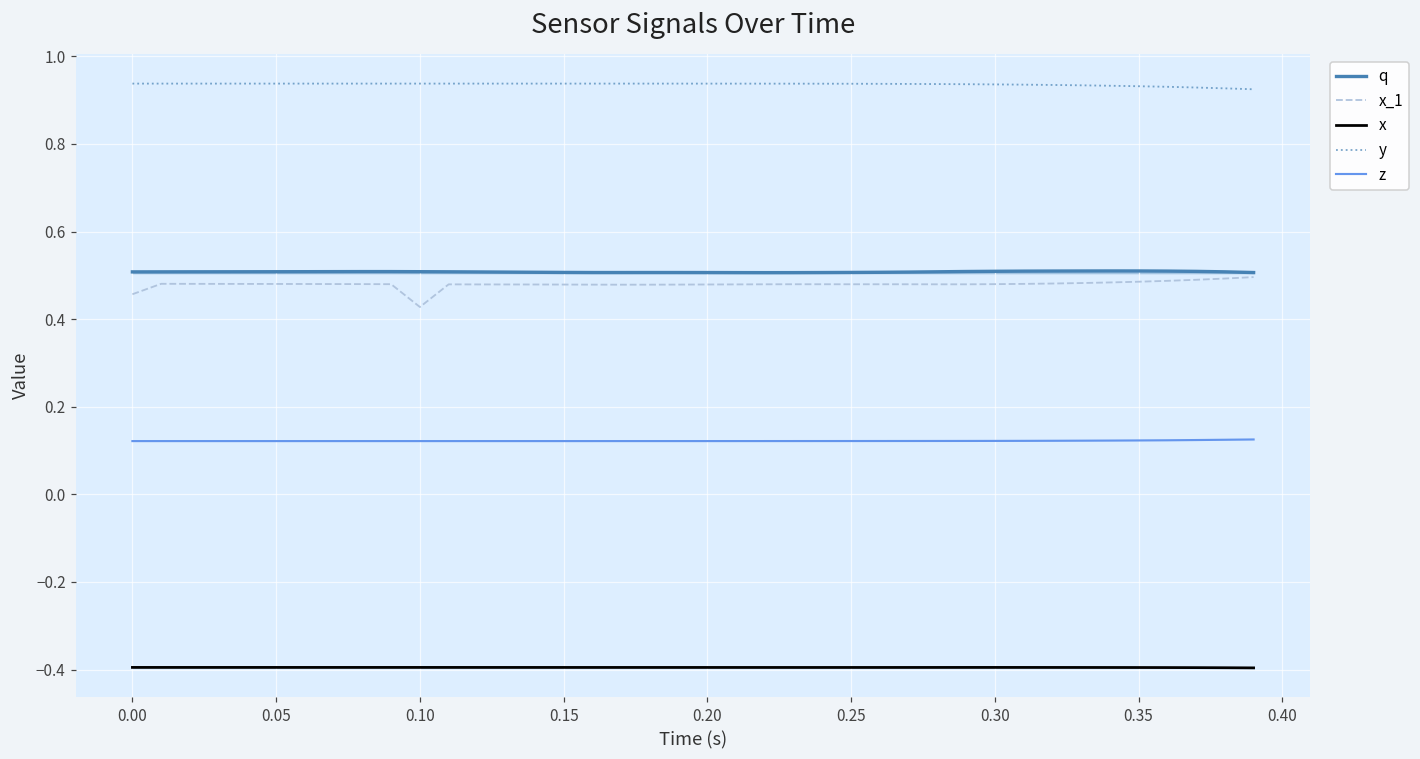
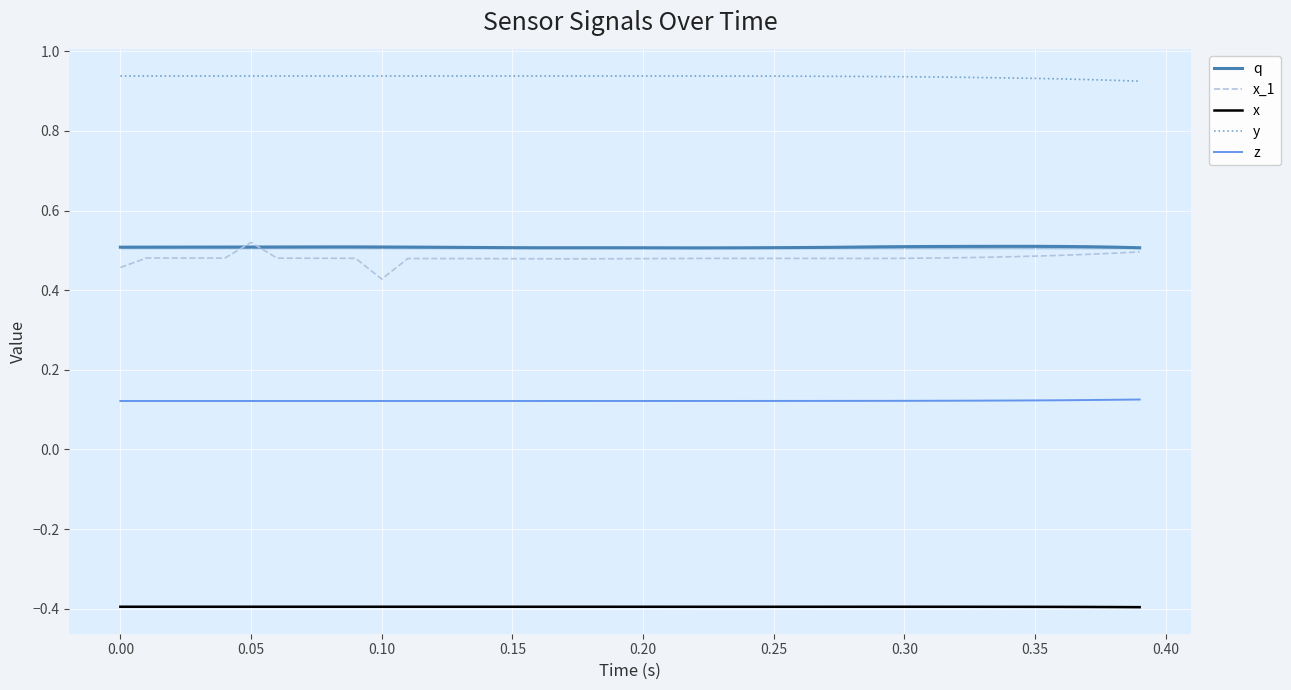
x_1, 0.05: 0.48 -> 0.52
